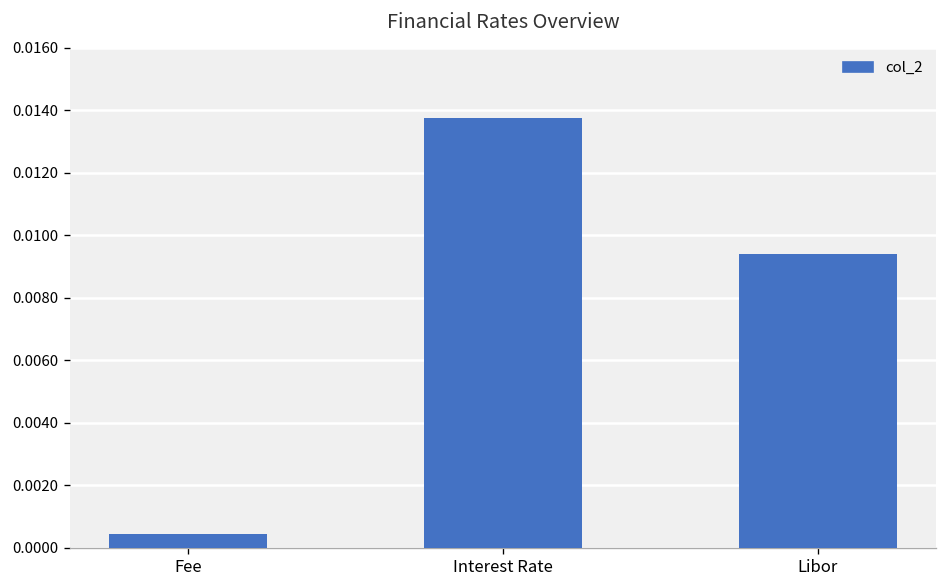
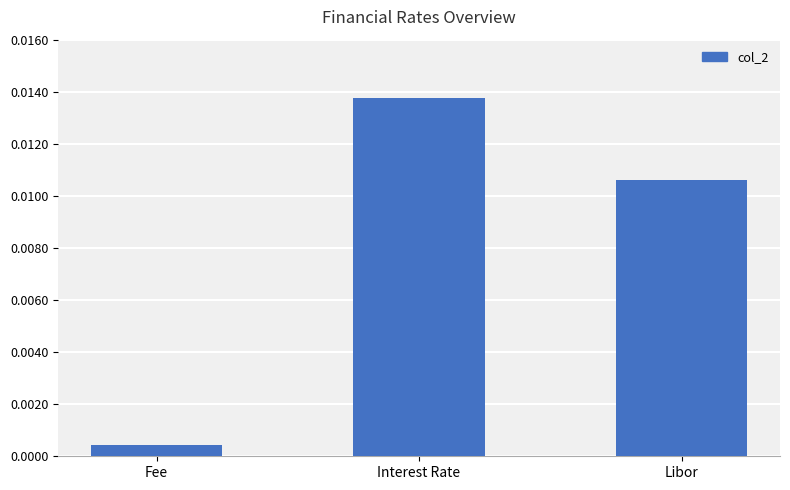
Libor: 0.0094 -> 0.0106
